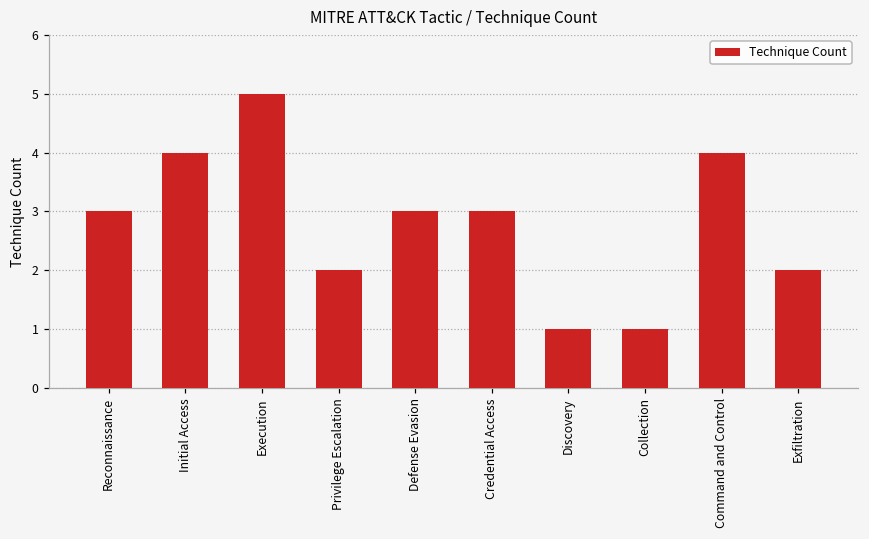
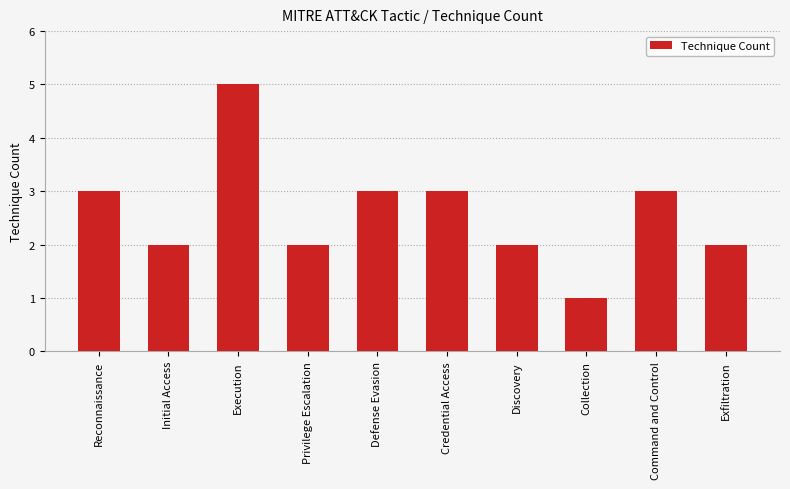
Initial Access: 4 -> 2
Discovery: 1 -> 2
Command and Control: 4 -> 3
